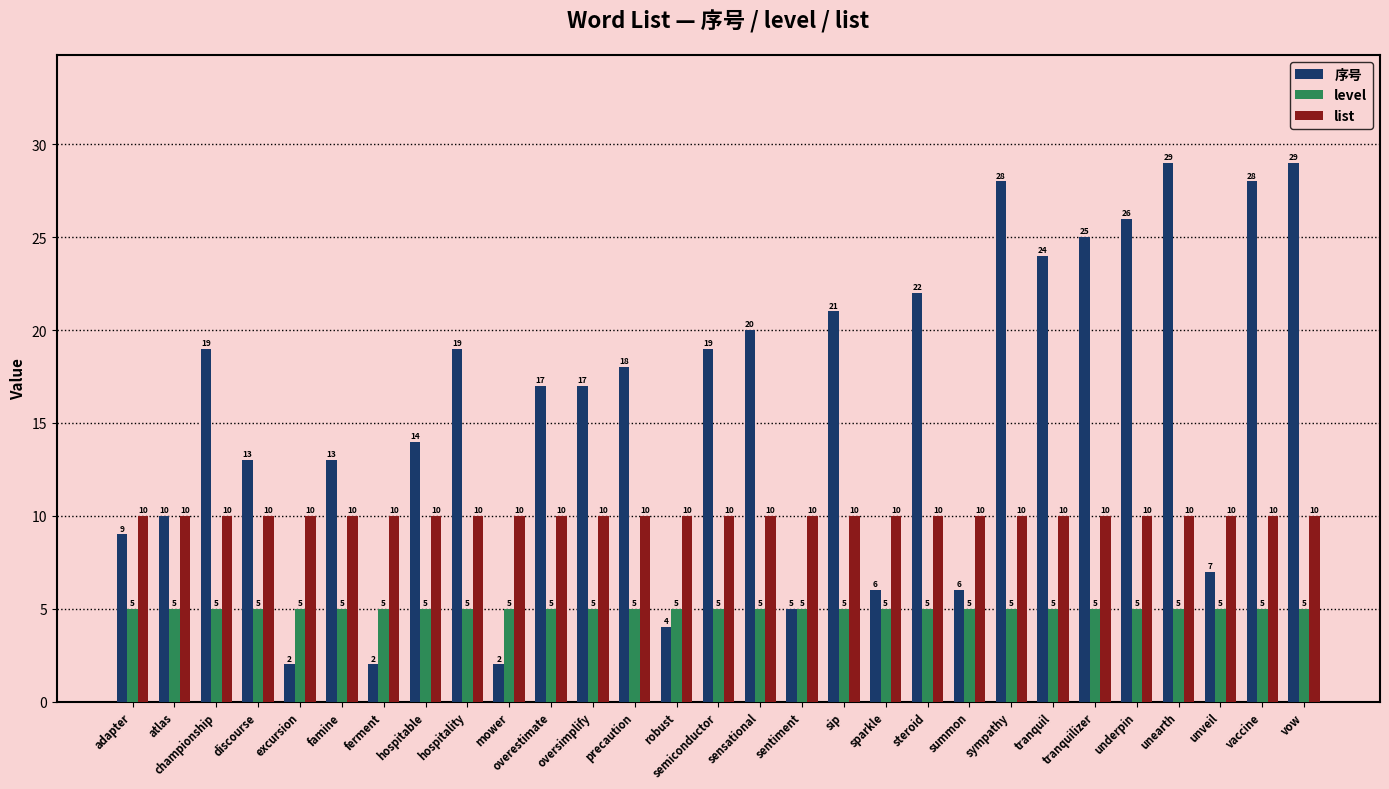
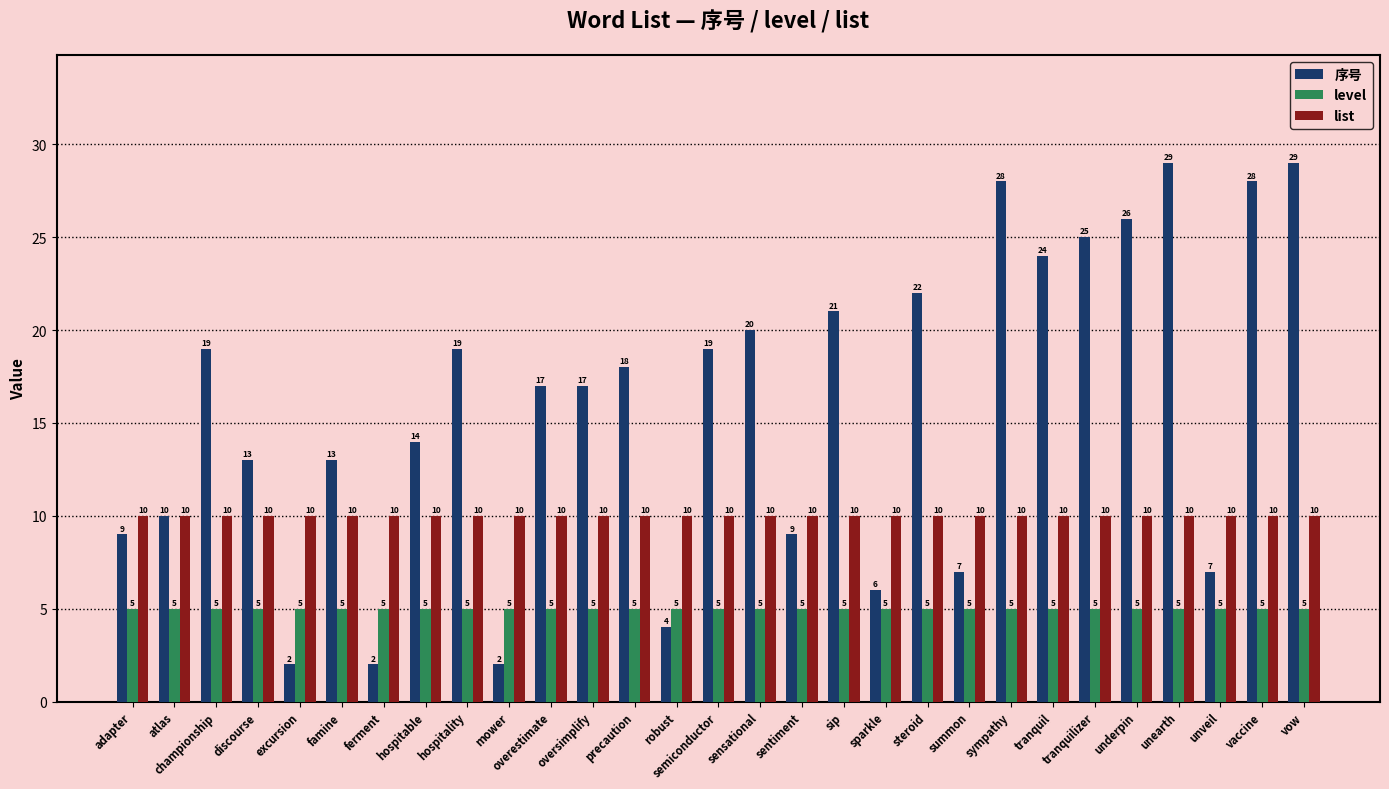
序号, sentiment: 5 -> 9
序号, summon: 6 -> 7
